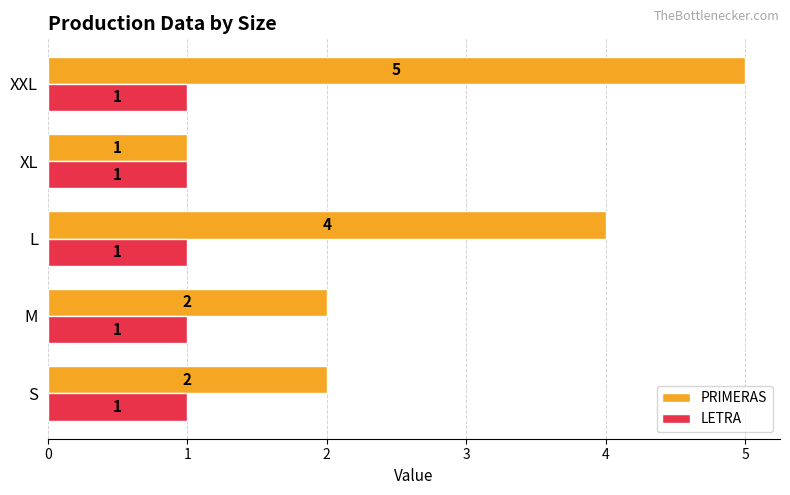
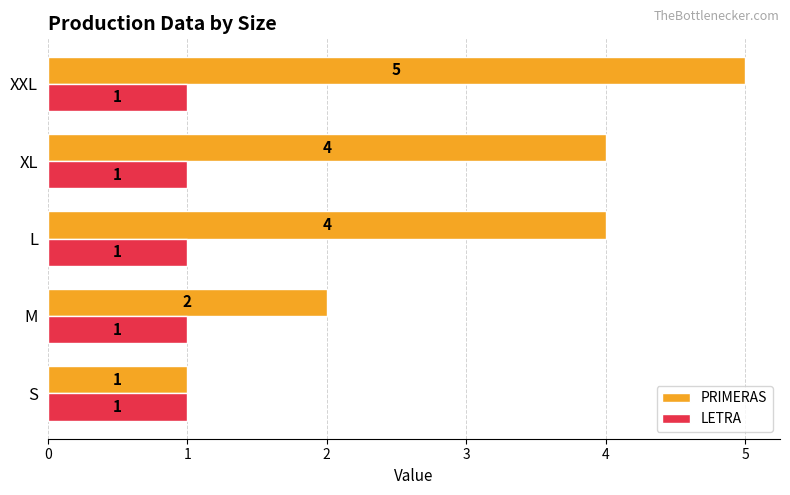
PRIMERAS, XL: 1 -> 4
PRIMERAS, S: 2 -> 1
